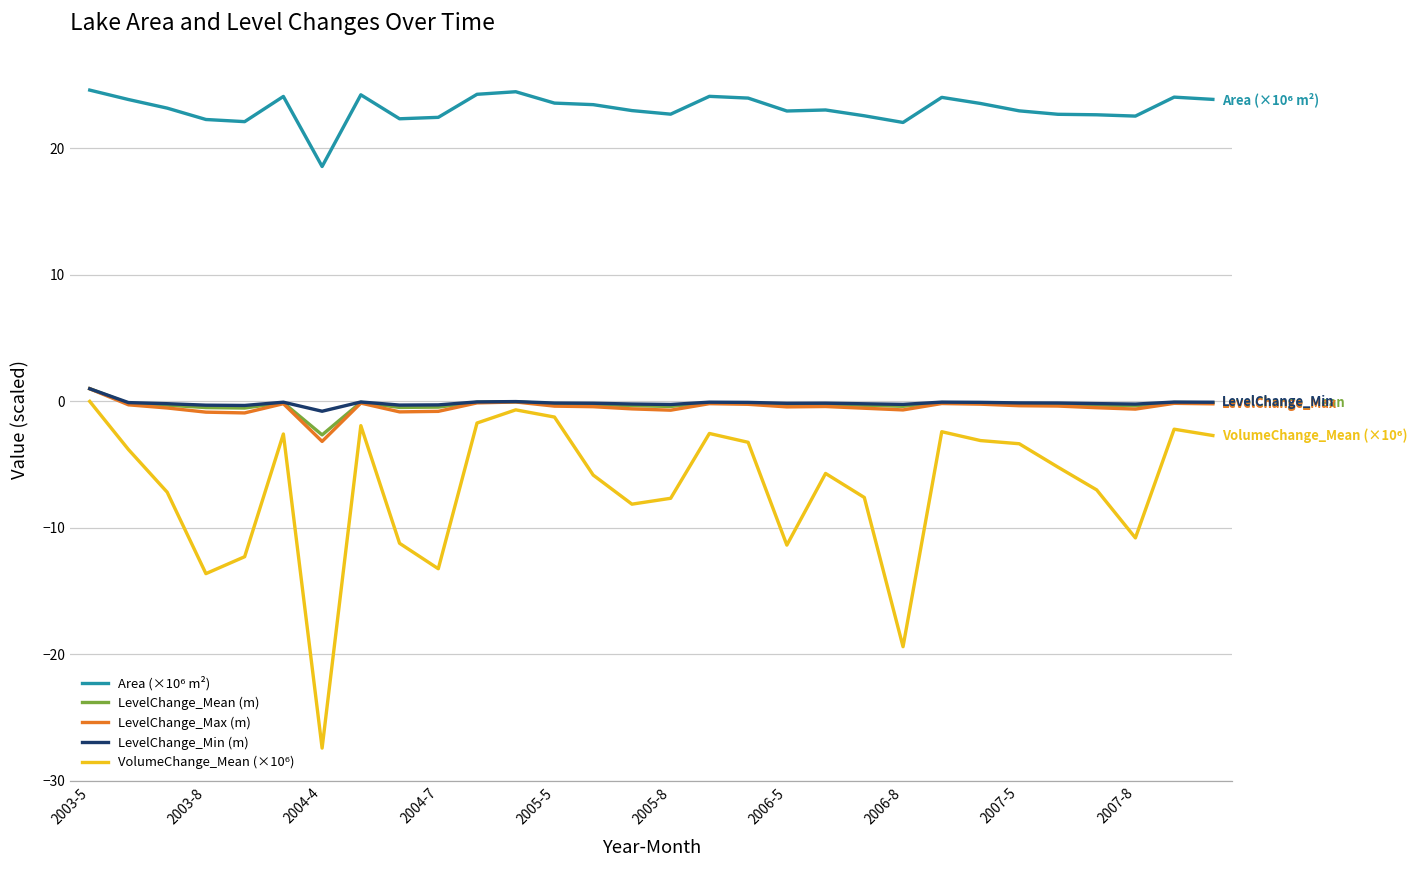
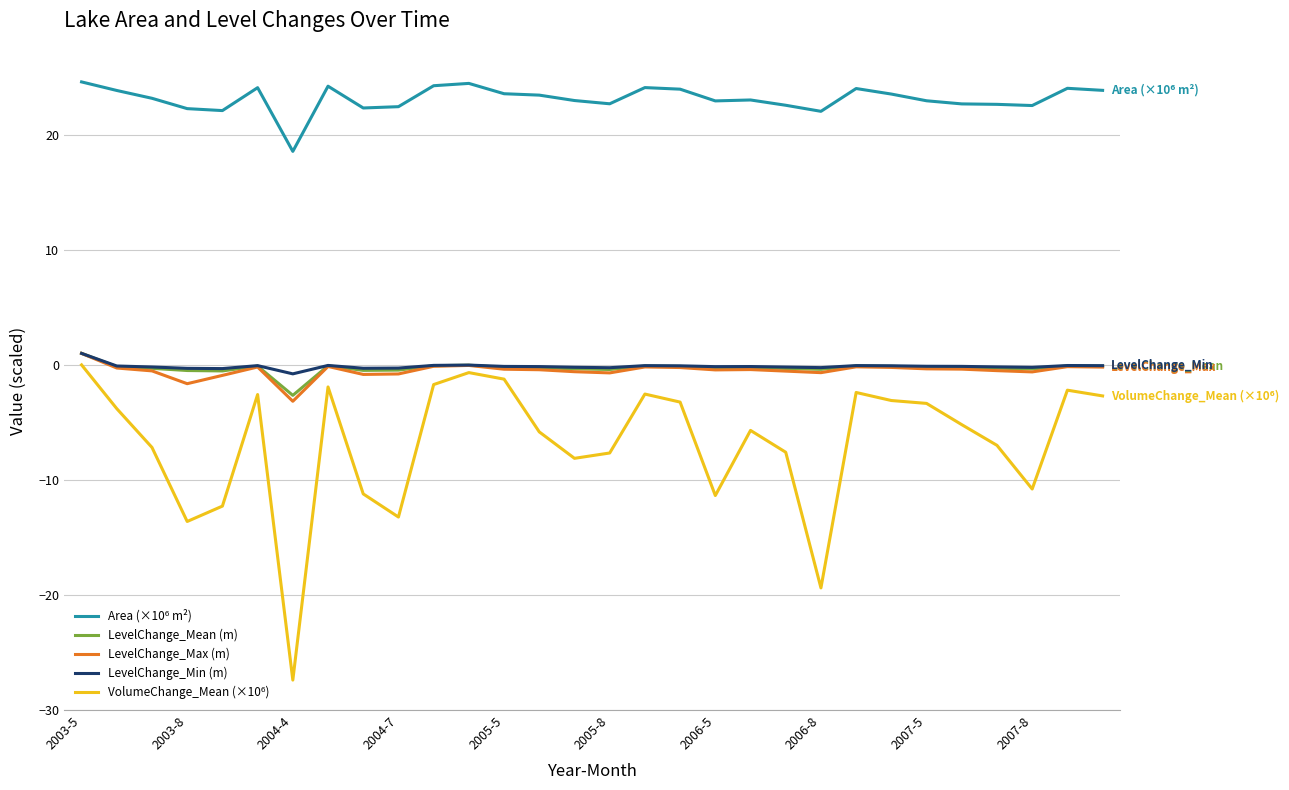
LevelChange_Max (m), 2003-8: -0.9 -> -1.6
